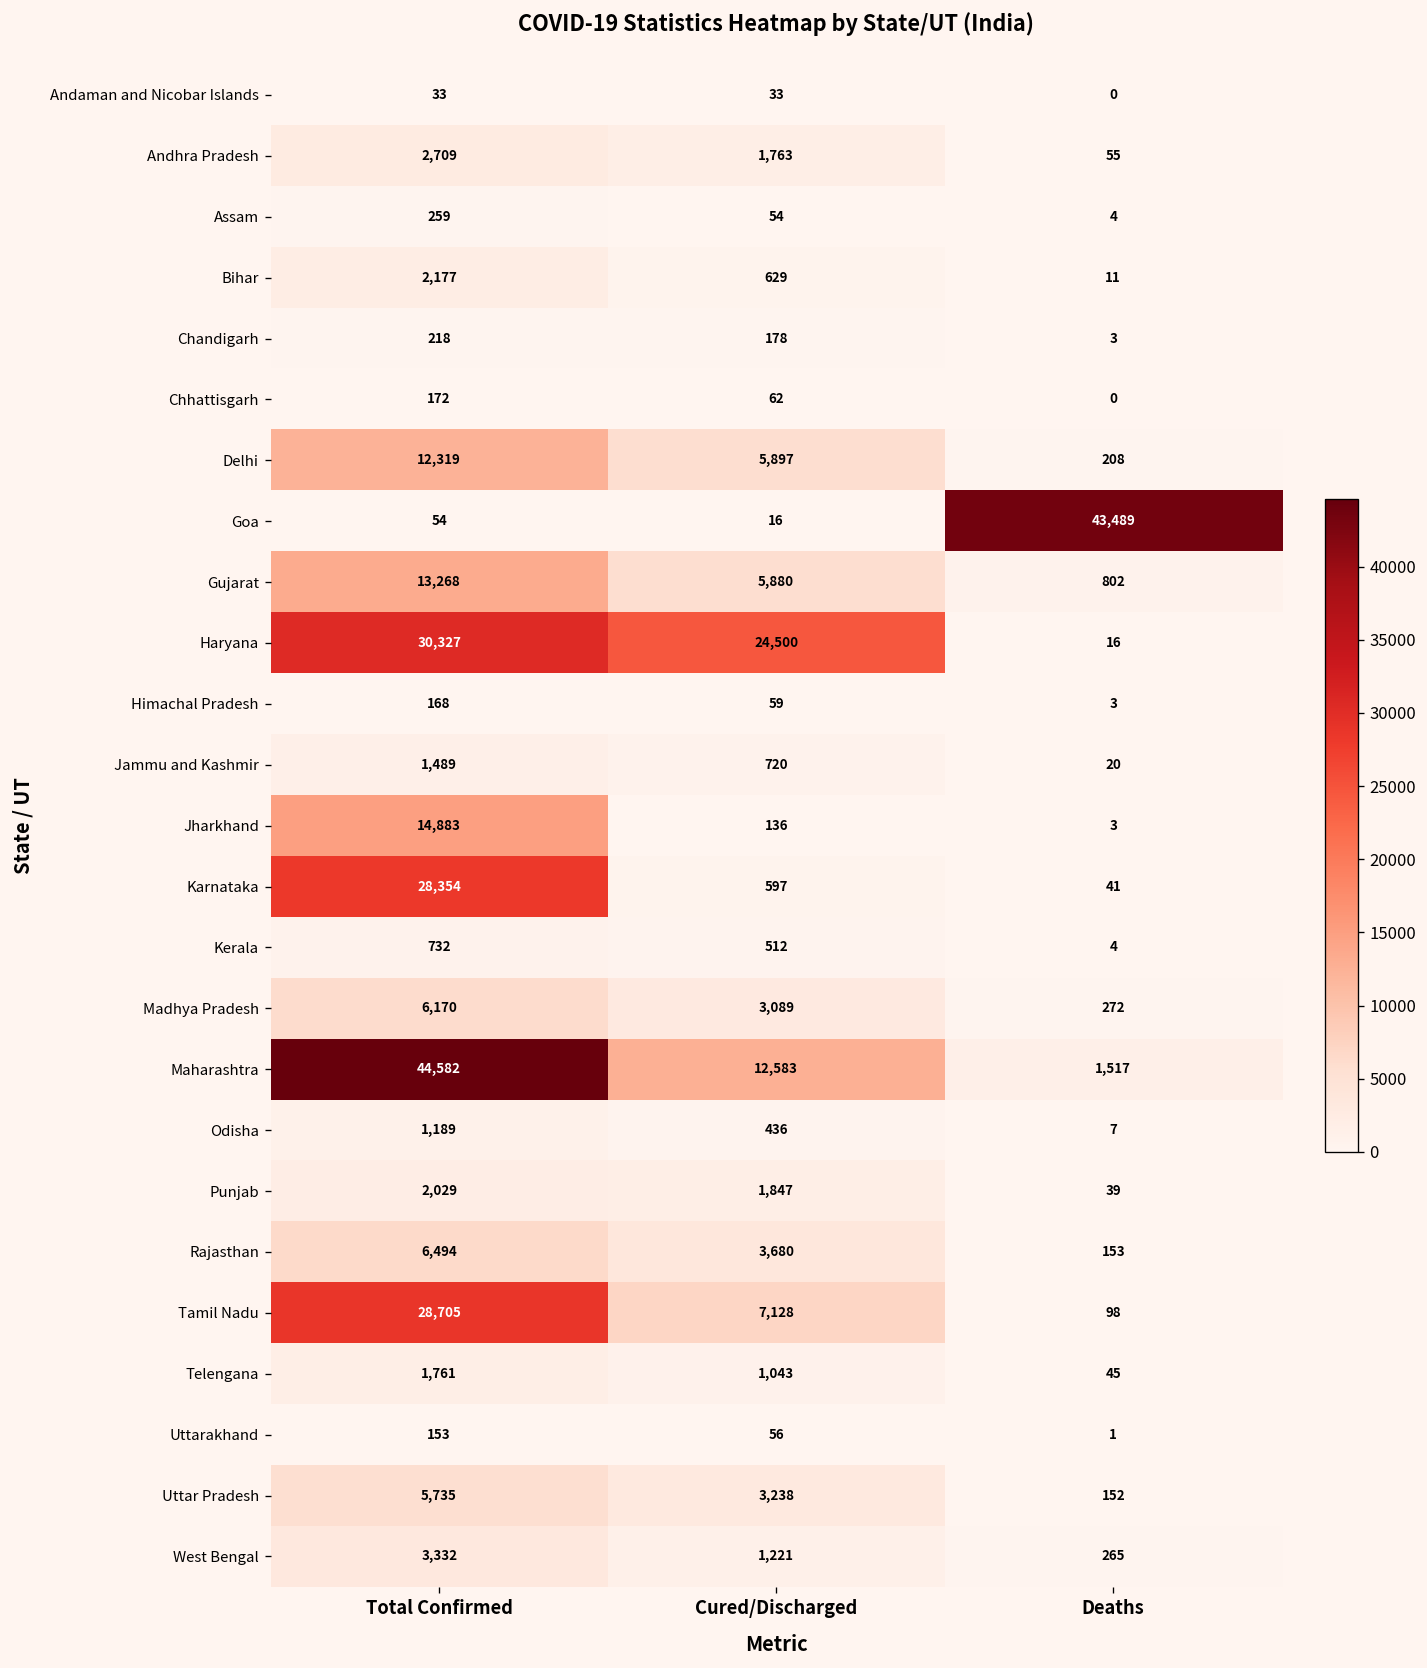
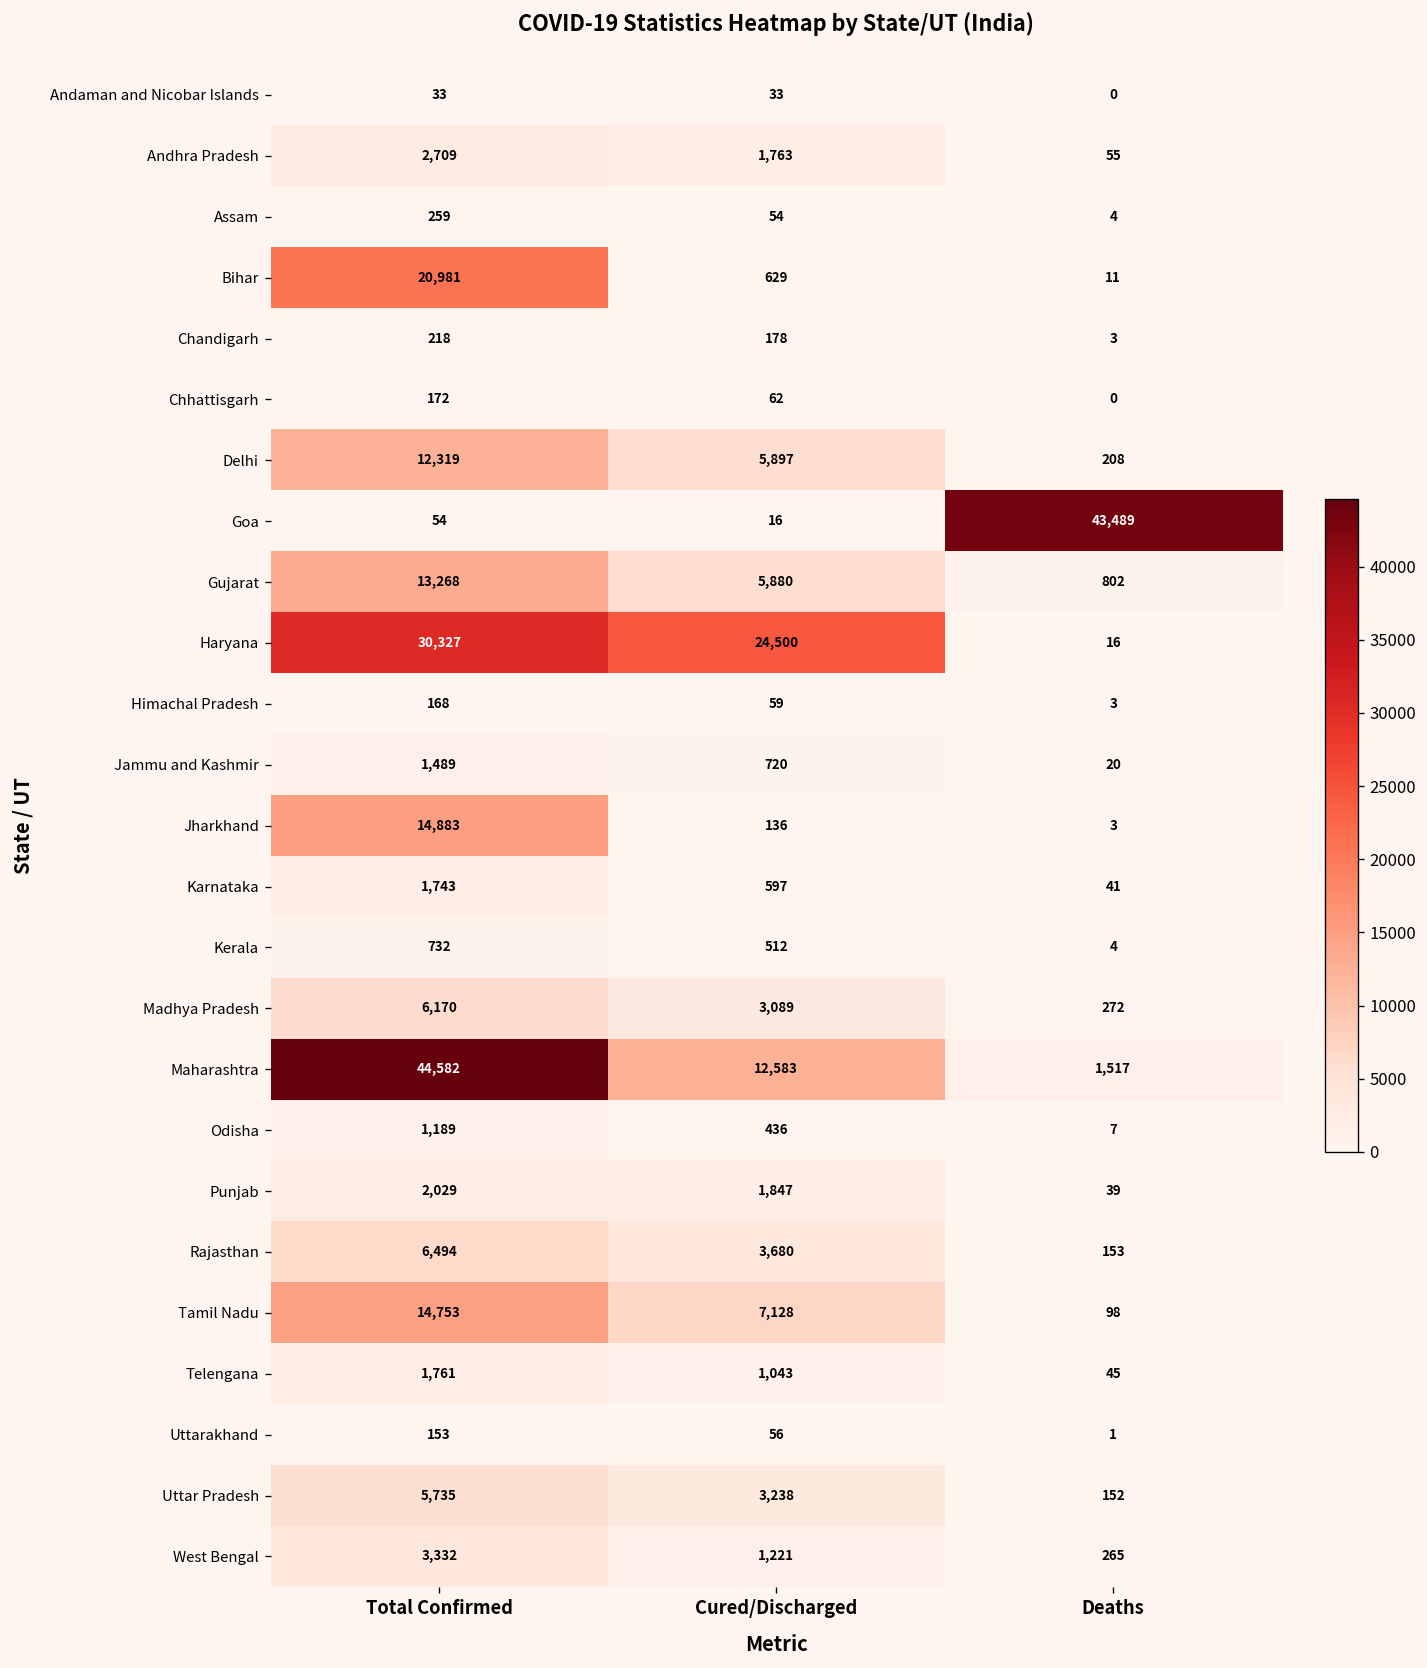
Bihar, Total Confirmed: 2,177 -> 20,981
Karnataka, Total Confirmed: 28,354 -> 1,743
Tamil Nadu, Total Confirmed: 28,705 -> 14,753
